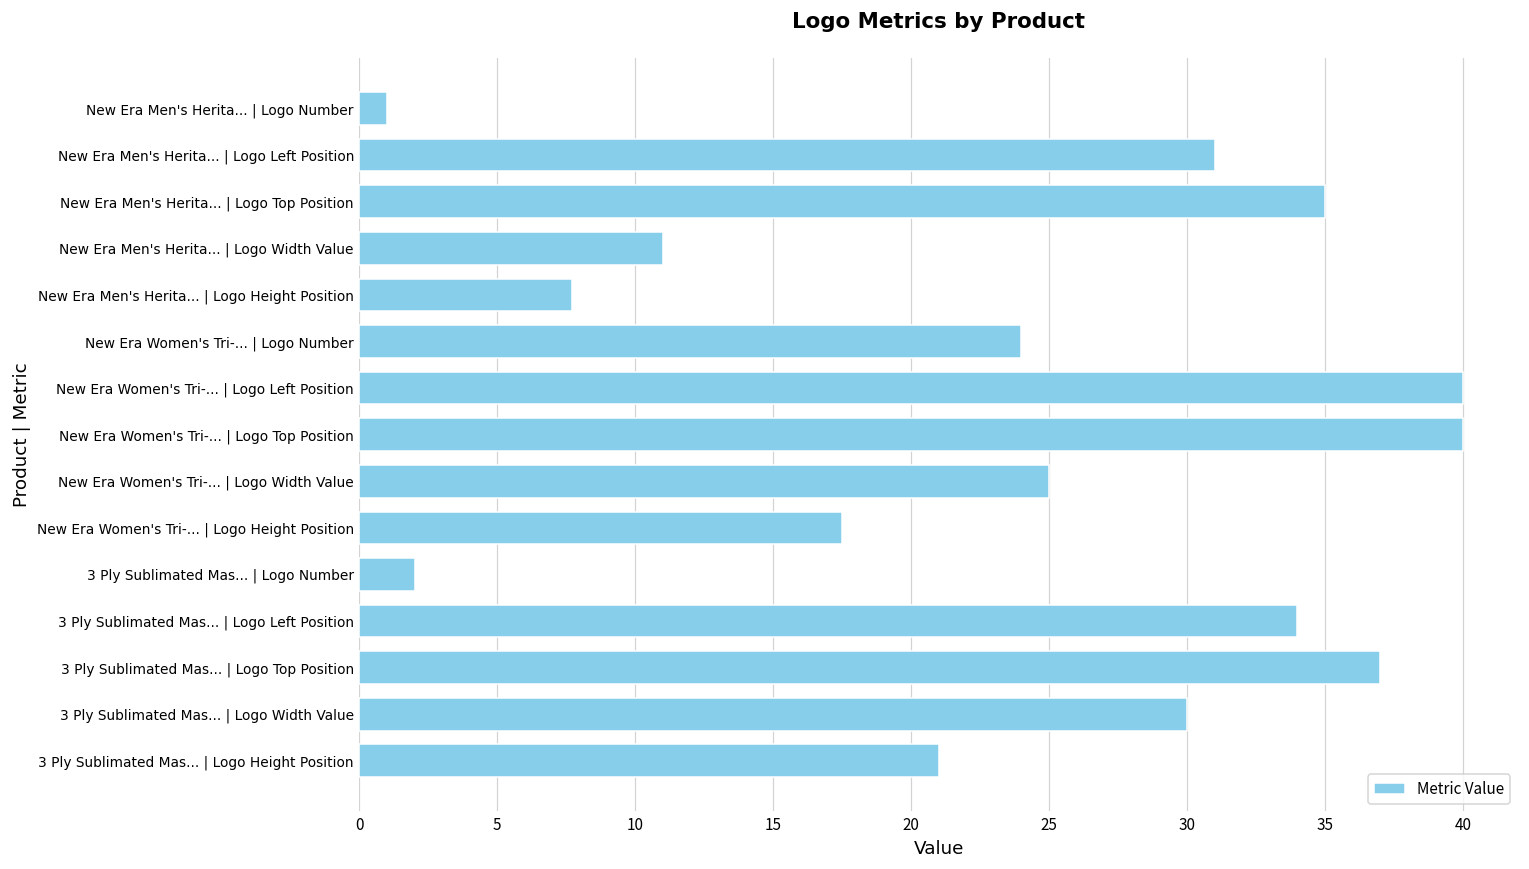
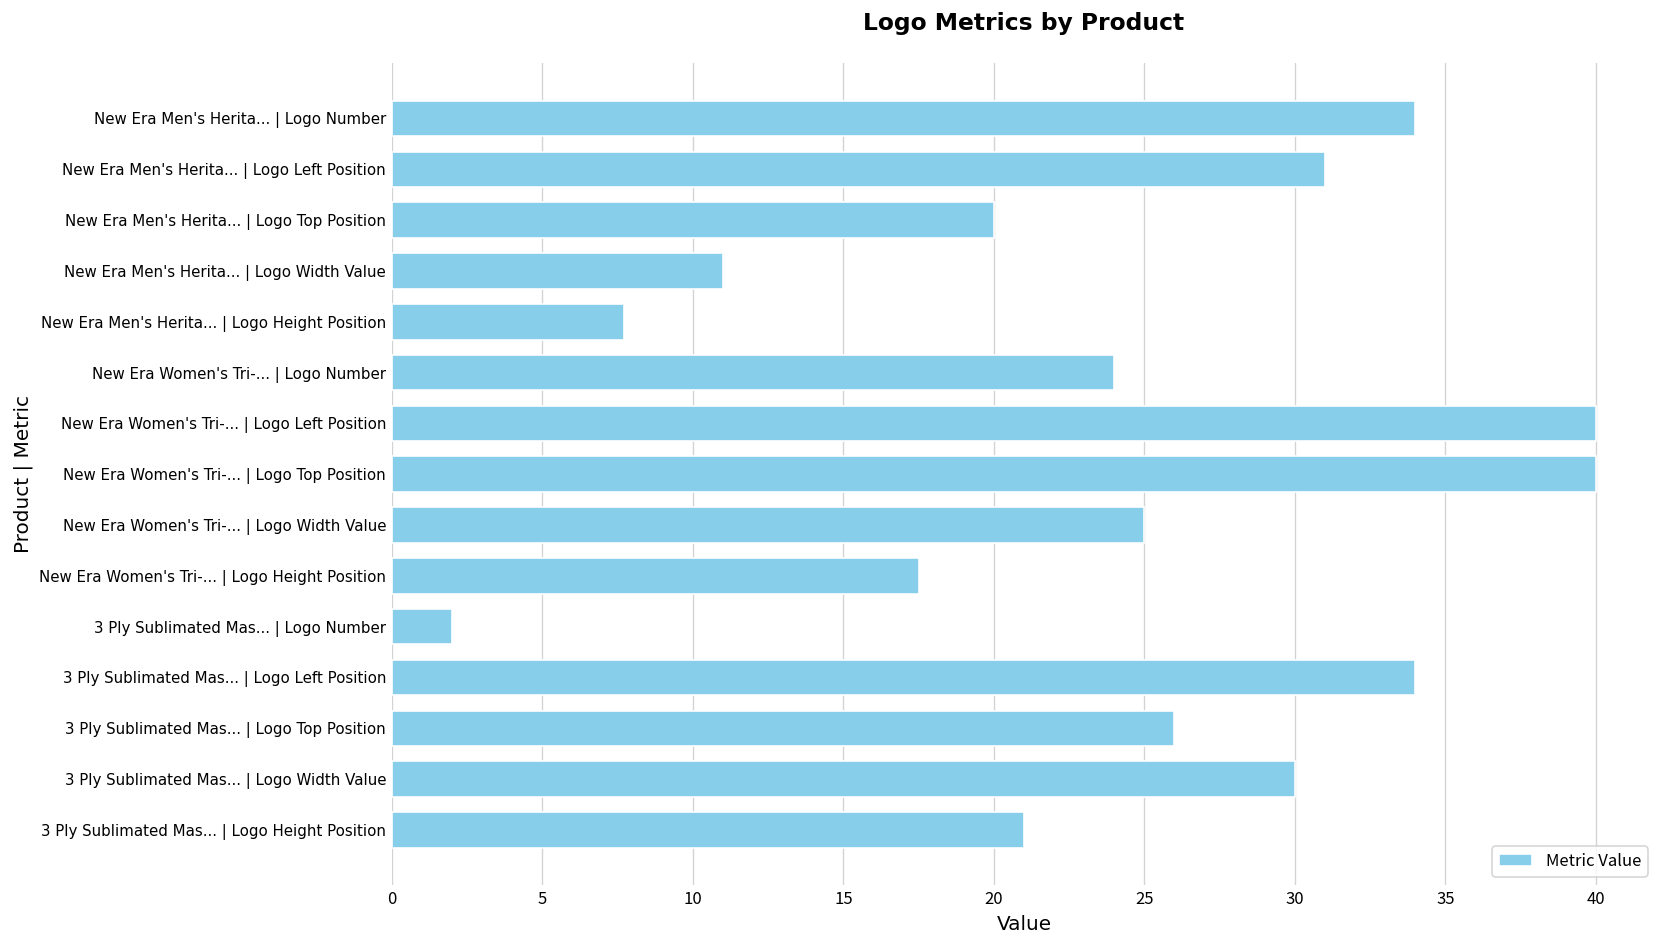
New Era Men's Herita... | Logo Number: 1 -> 34
New Era Men's Herita... | Logo Top Position: 35 -> 20
3 Ply Sublimated Mas... | Logo Top Position: 37 -> 26
